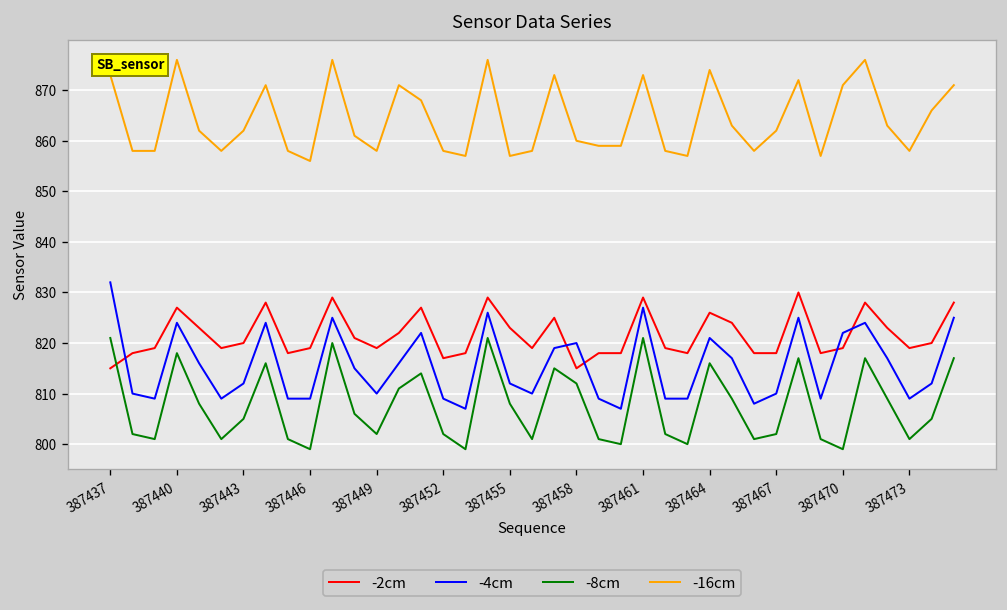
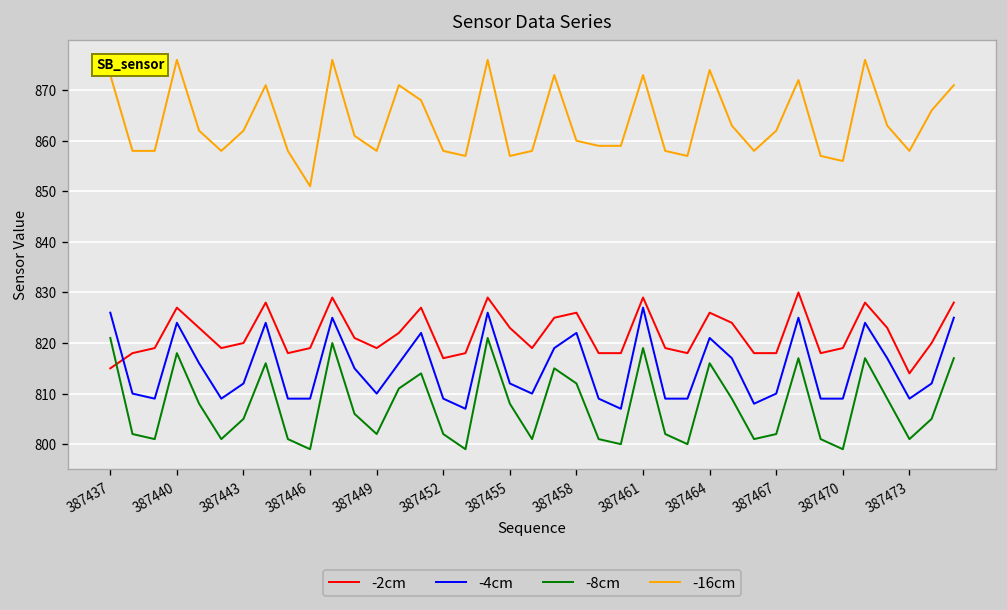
-4cm, 387437: 832 -> 826
-16cm, 387446: 856 -> 851
-2cm, 387458: 815 -> 826
-4cm, 387458: 820 -> 822
-8cm, 387461: 821 -> 819
-4cm, 387470: 822 -> 809
-16cm, 387470: 871 -> 856
-2cm, 387473: 819 -> 814
